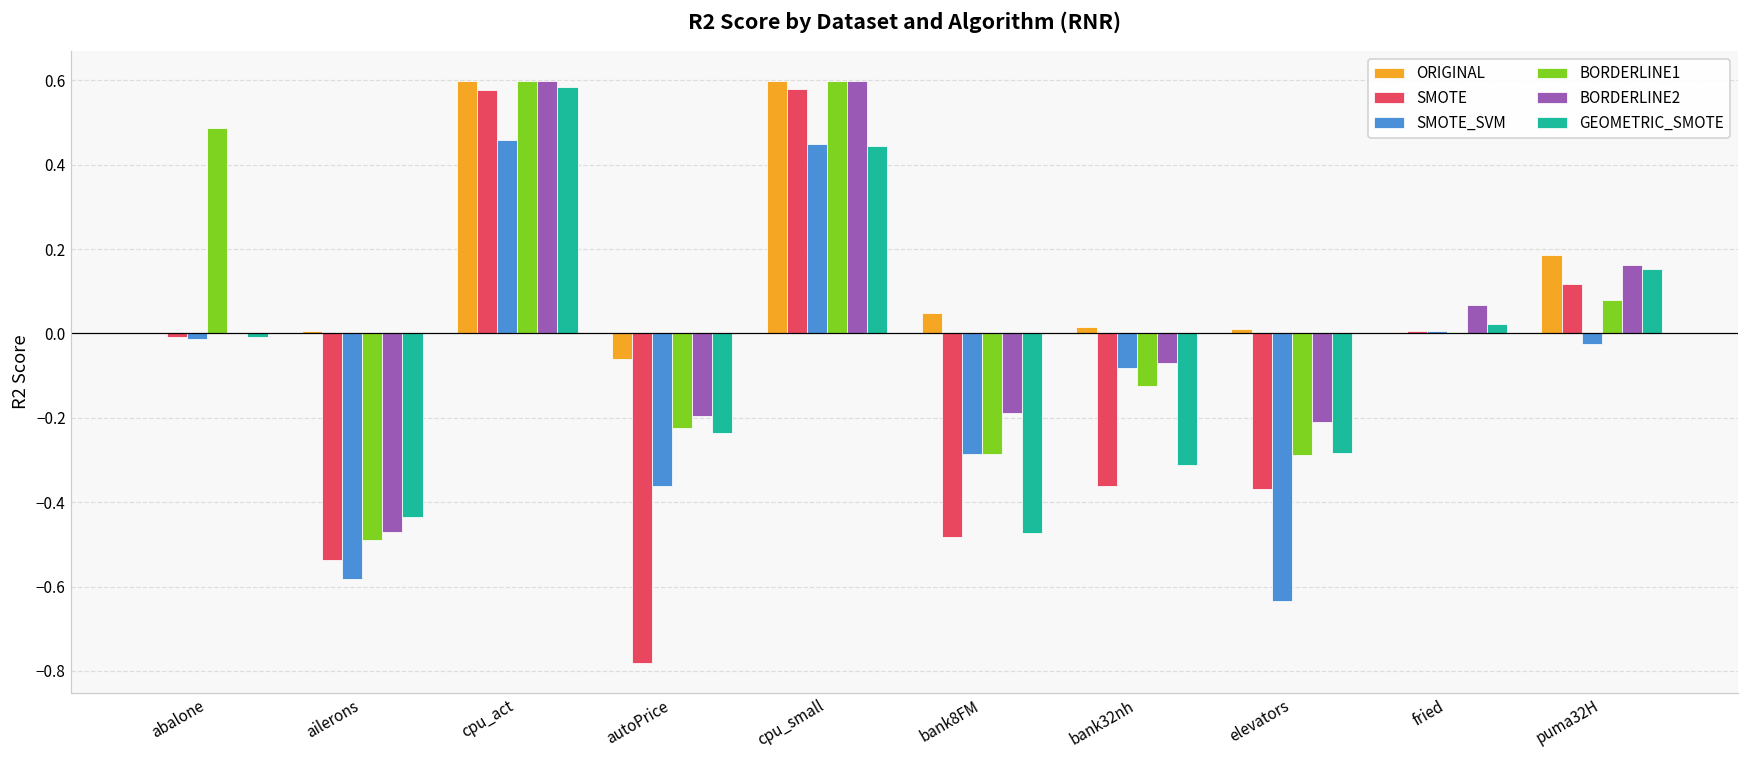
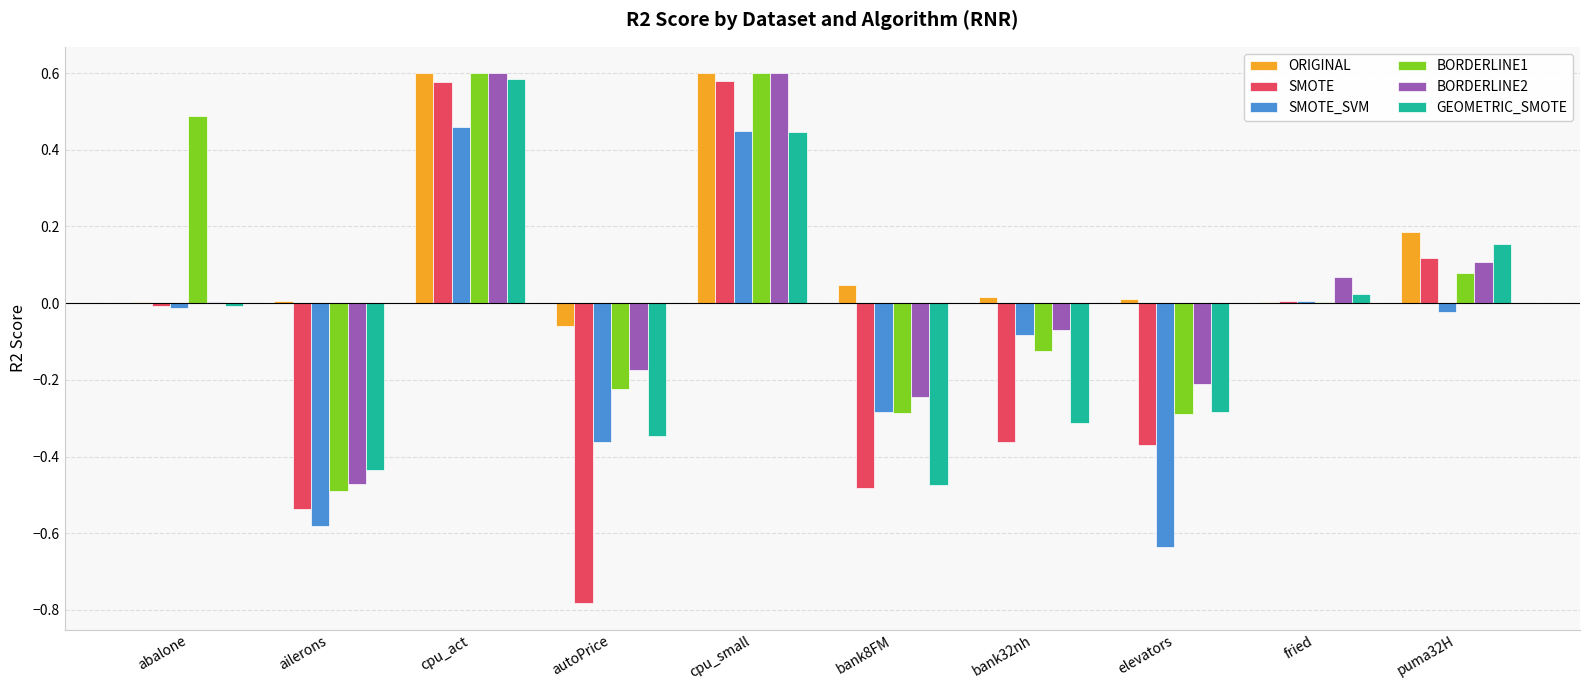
BORDERLINE2, autoPrice: -0.20 -> -0.17
GEOMETRIC_SMOTE, autoPrice: -0.24 -> -0.35
BORDERLINE2, bank8FM: -0.19 -> -0.24
BORDERLINE2, puma32H: 0.16 -> 0.11
